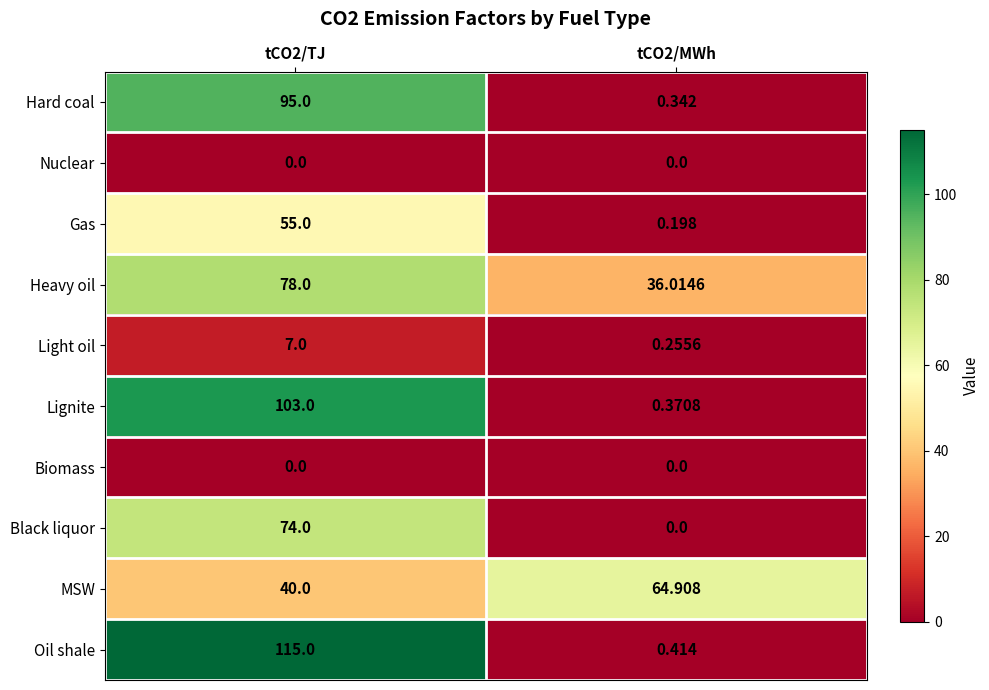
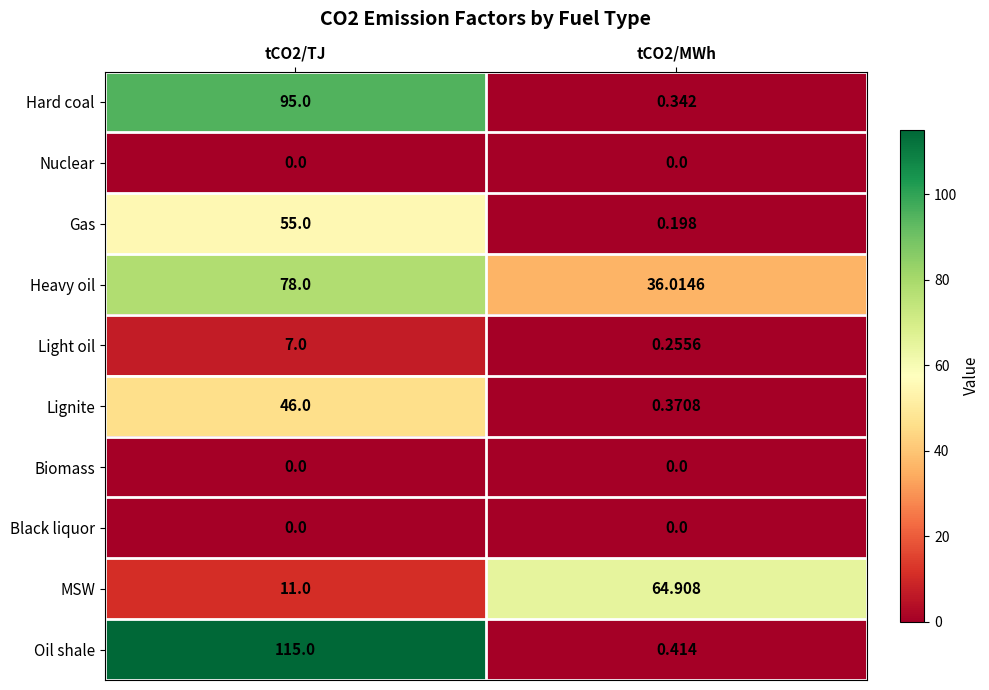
Lignite, tCO2/TJ: 103.0 -> 46.0
Black liquor, tCO2/TJ: 74.0 -> 0.0
MSW, tCO2/TJ: 40.0 -> 11.0
